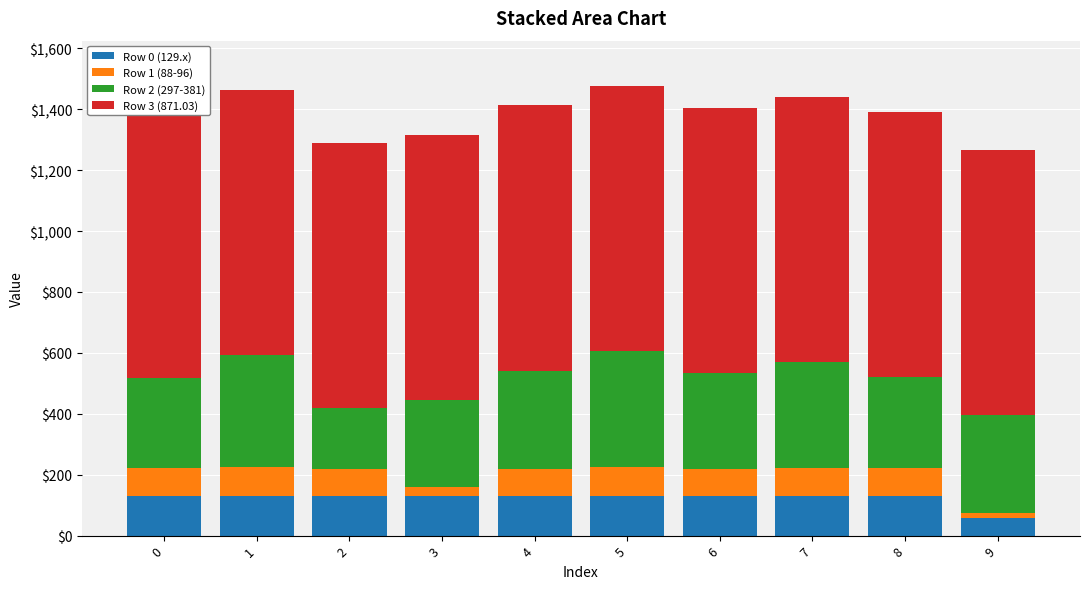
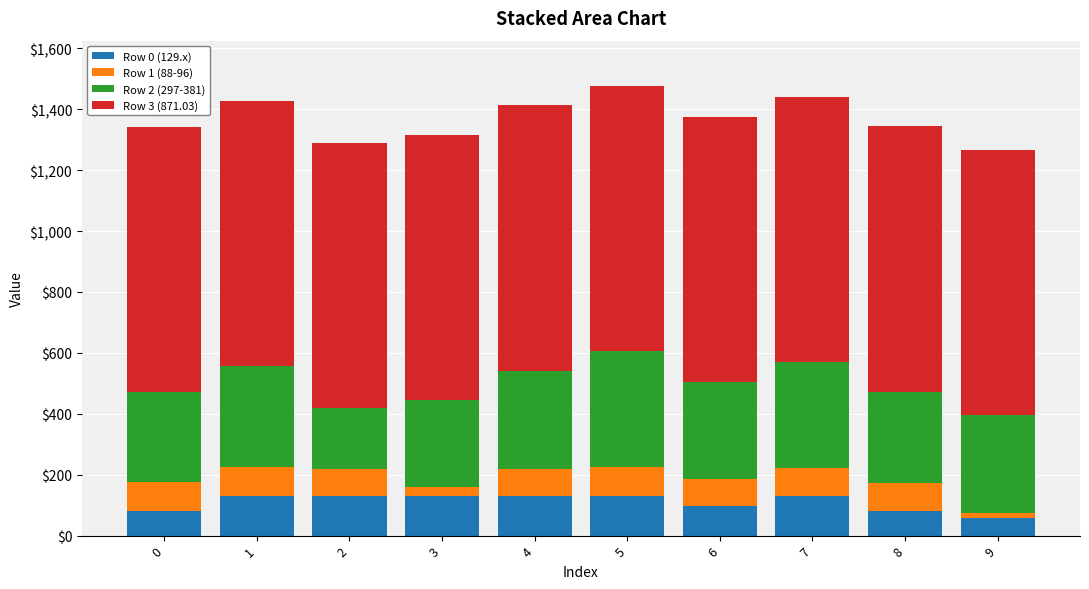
Row 0 (129.x), 0: $130 -> $80
Row 2 (297-381), 1: $370 -> $330
Row 0 (129.x), 6: $130 -> $100
Row 0 (129.x), 8: $130 -> $80
